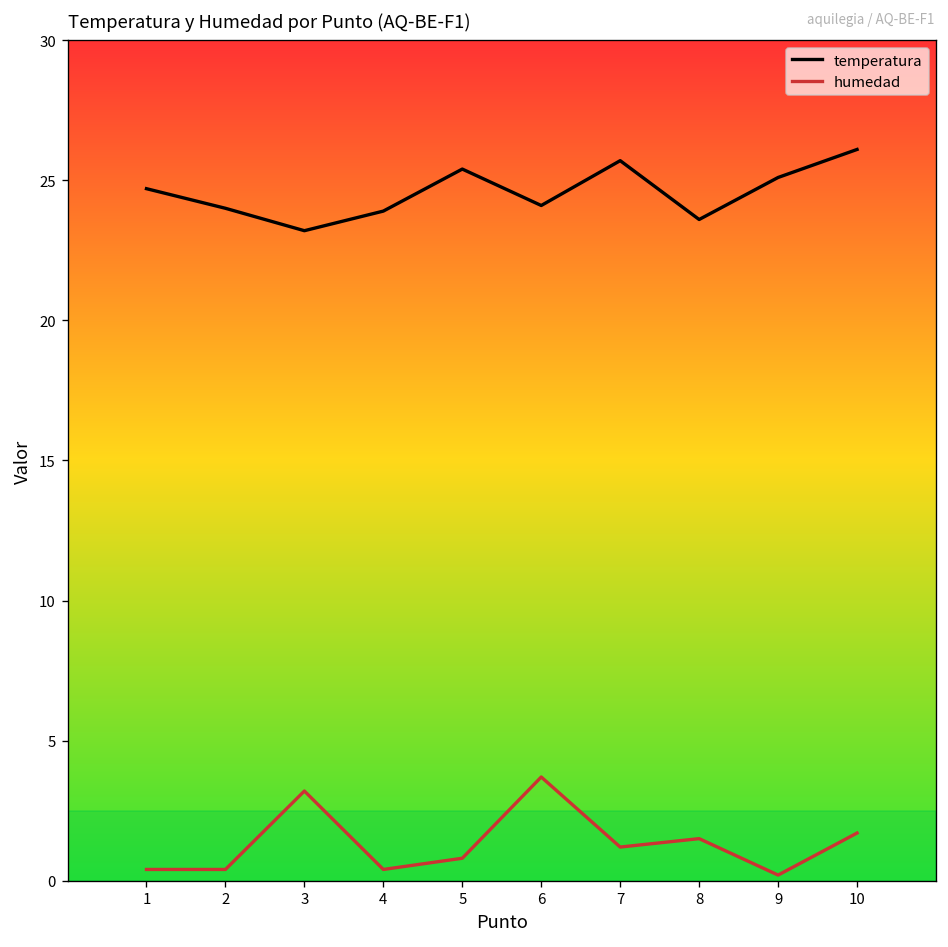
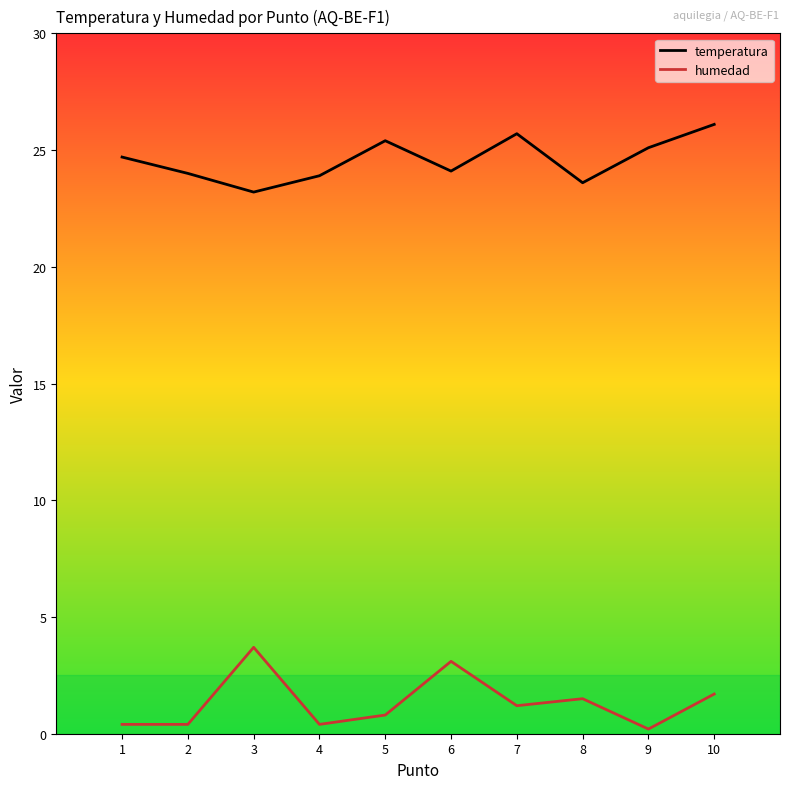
humedad, 3: 3.2 -> 3.7
humedad, 6: 3.7 -> 3.1
